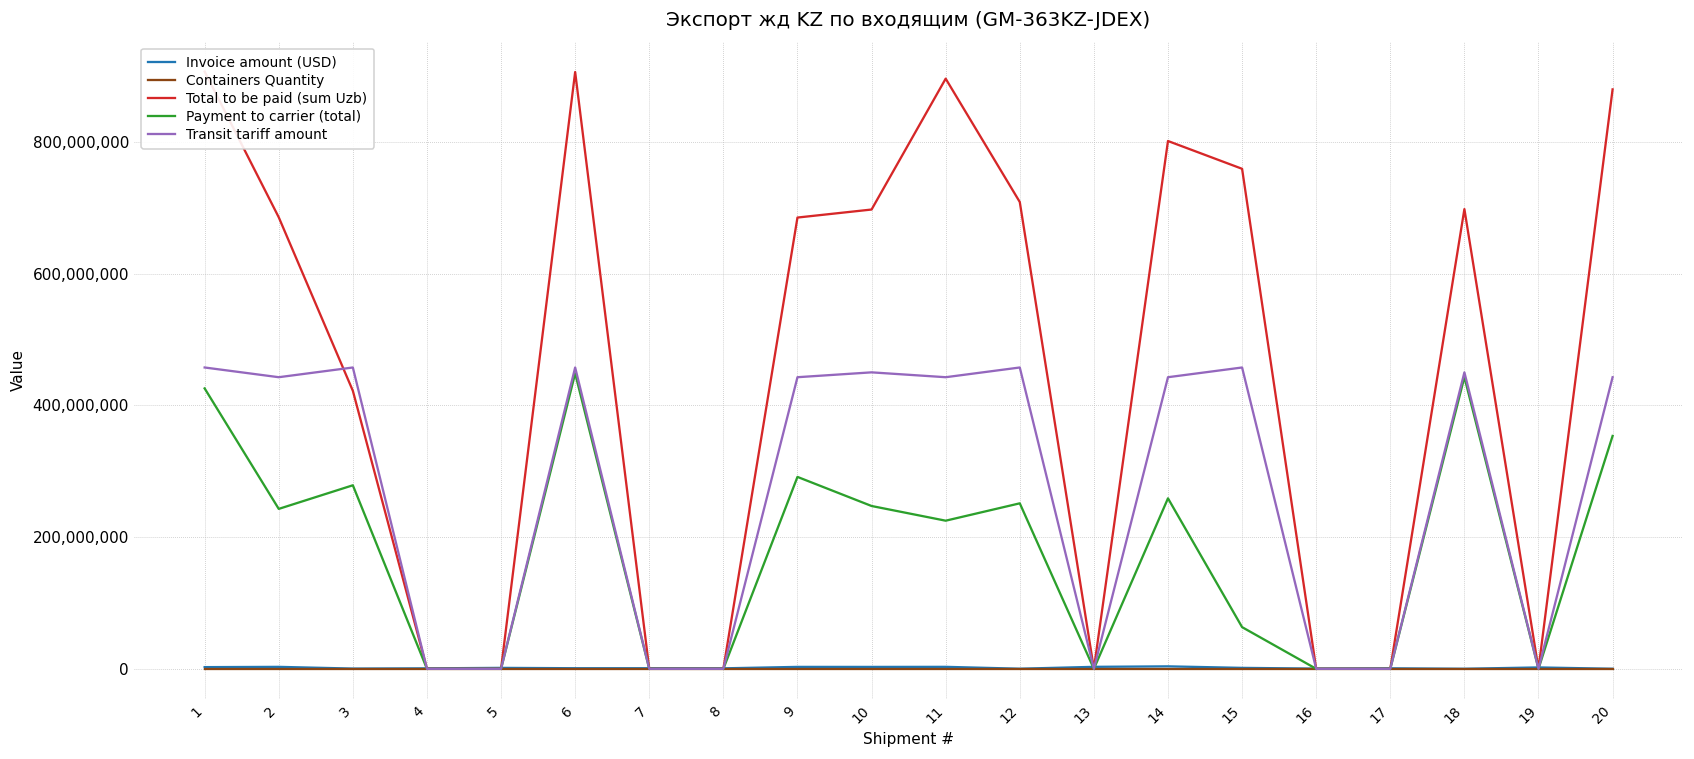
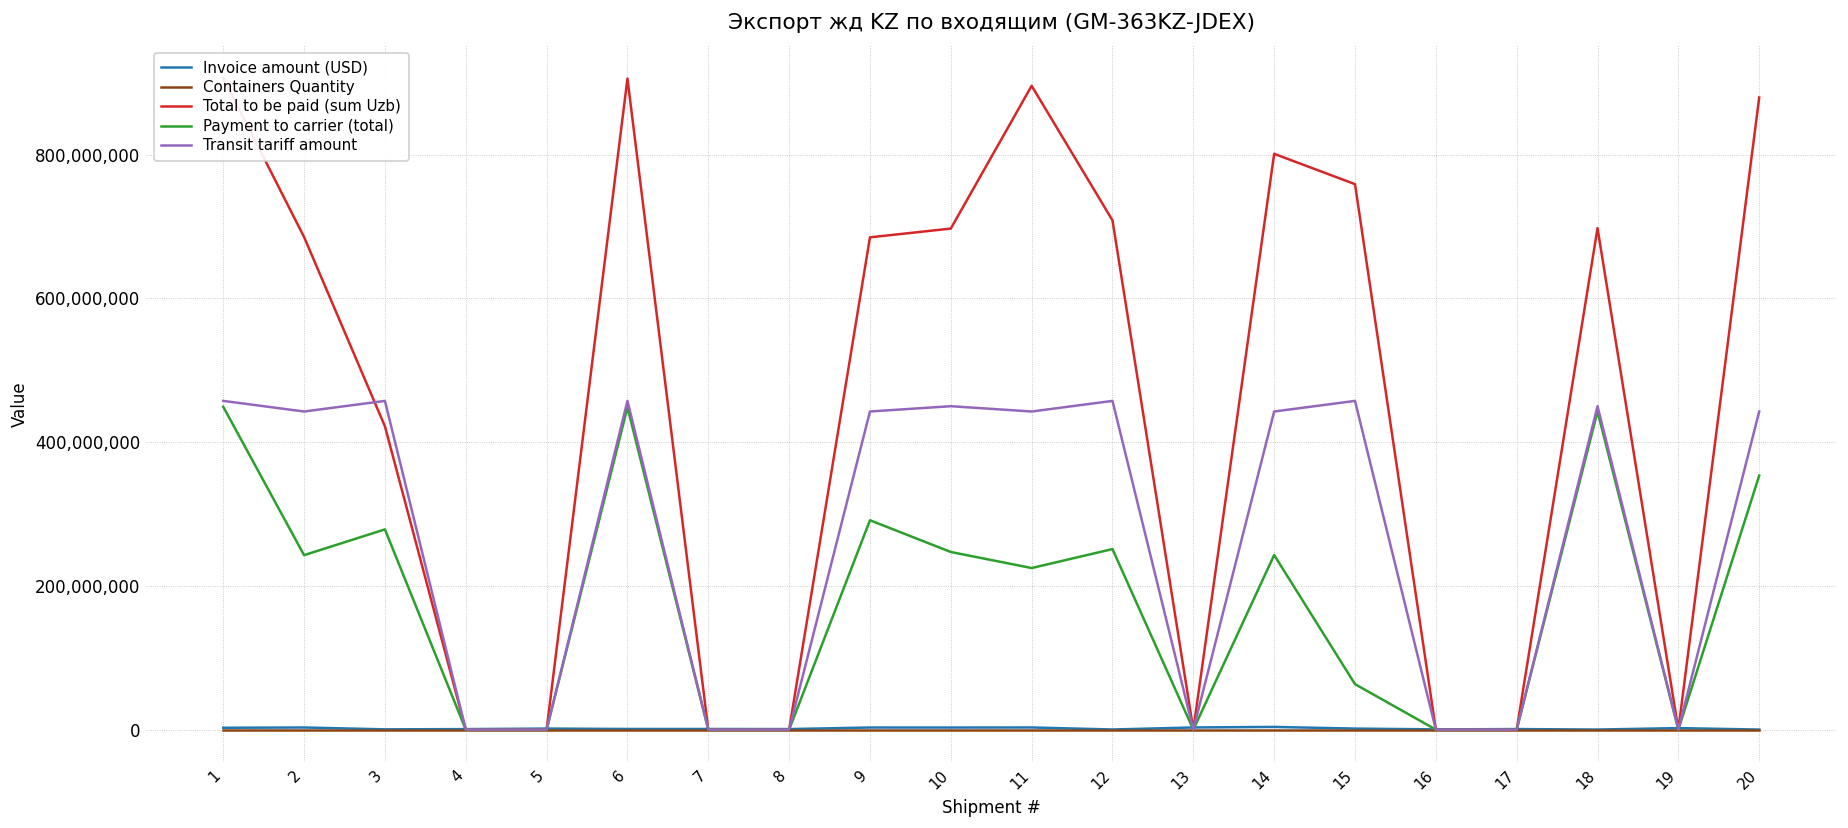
Payment to carrier (total), 1: 430,000,000 -> 450,000,000
Payment to carrier (total), 14: 260,000,000 -> 240,000,000
